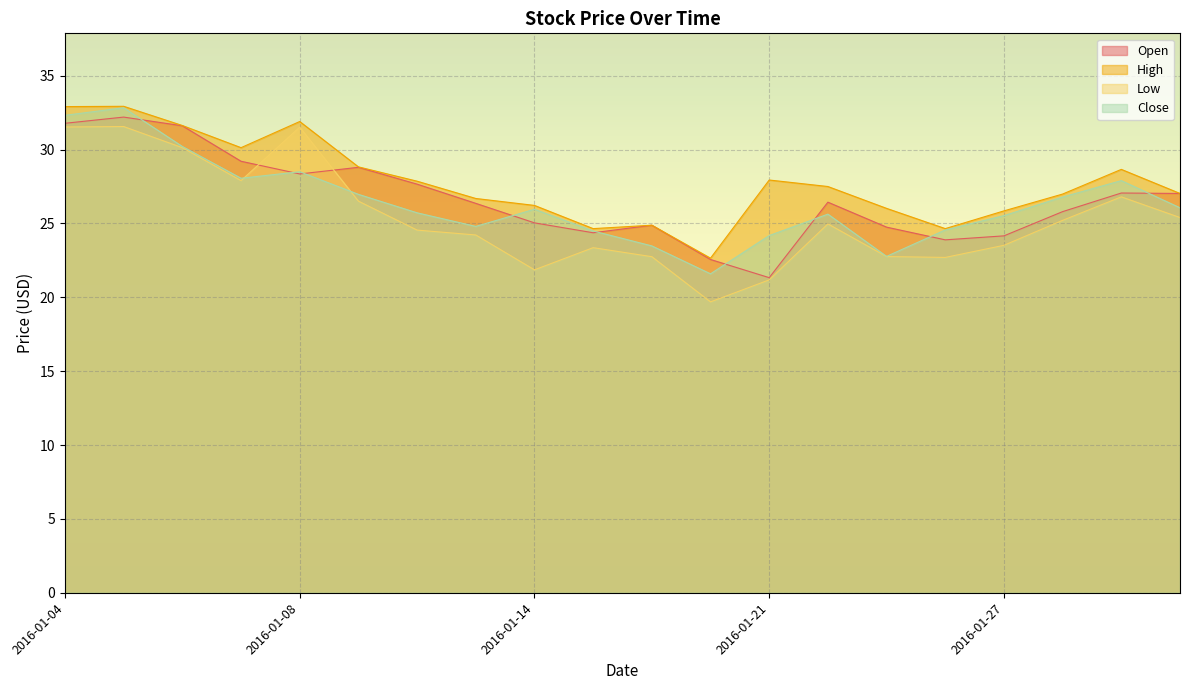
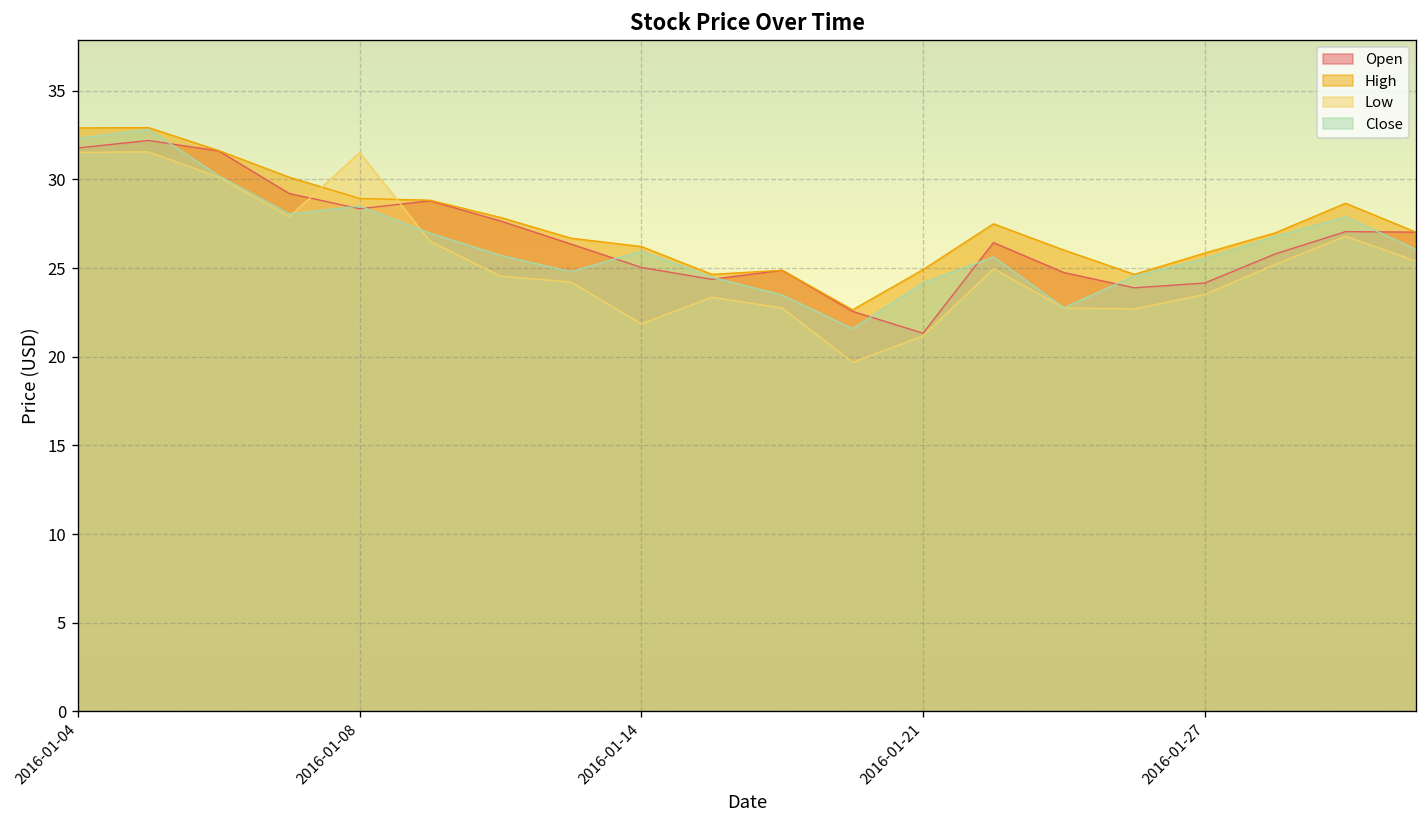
High, 2016-01-08: 31.9 -> 28.9
High, 2016-01-21: 27.9 -> 24.9
